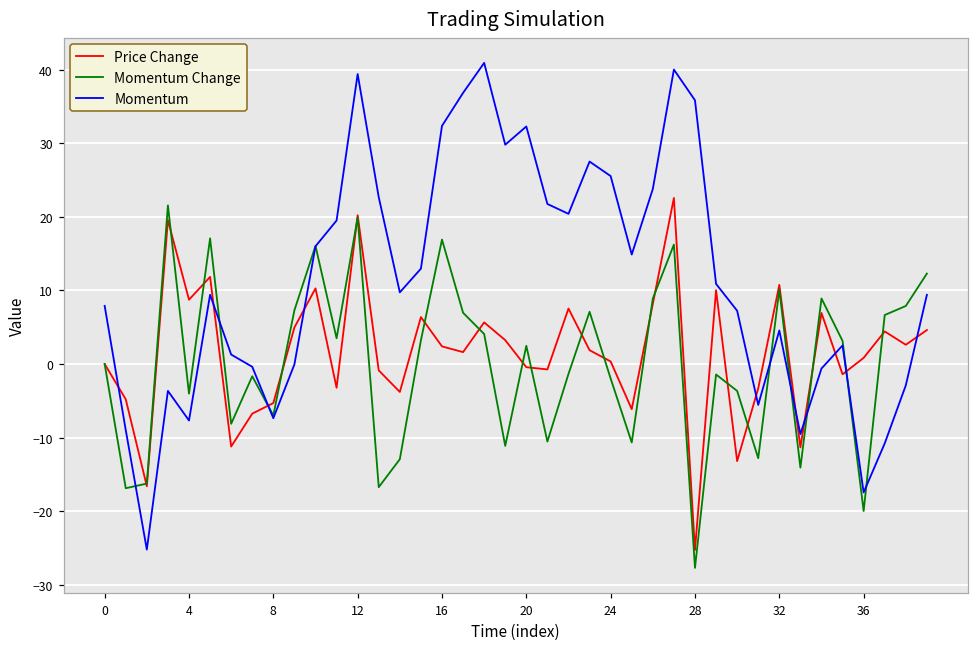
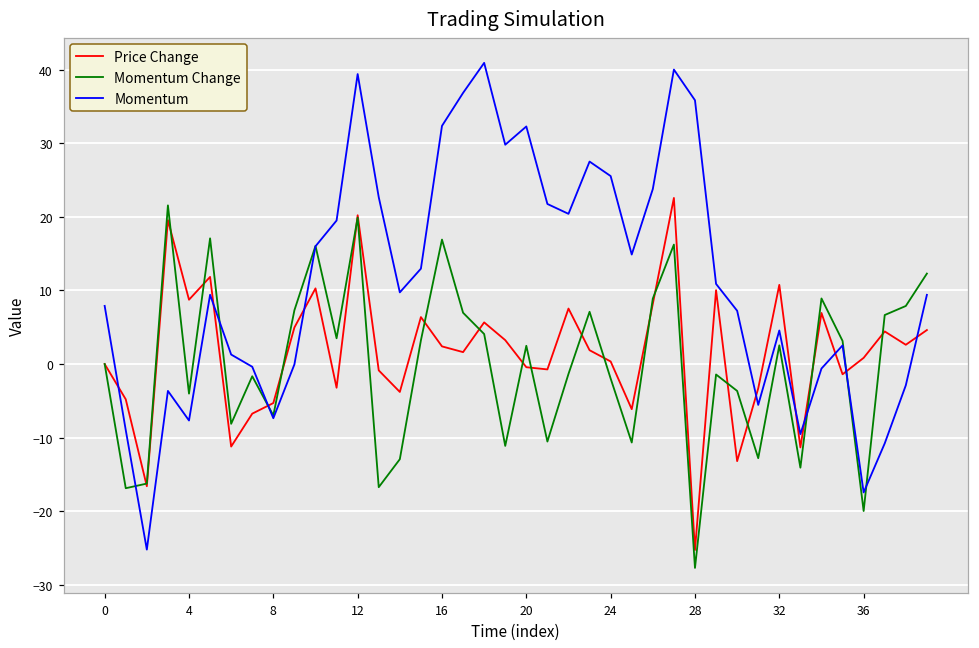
Momentum Change, 32: 10 -> 3
